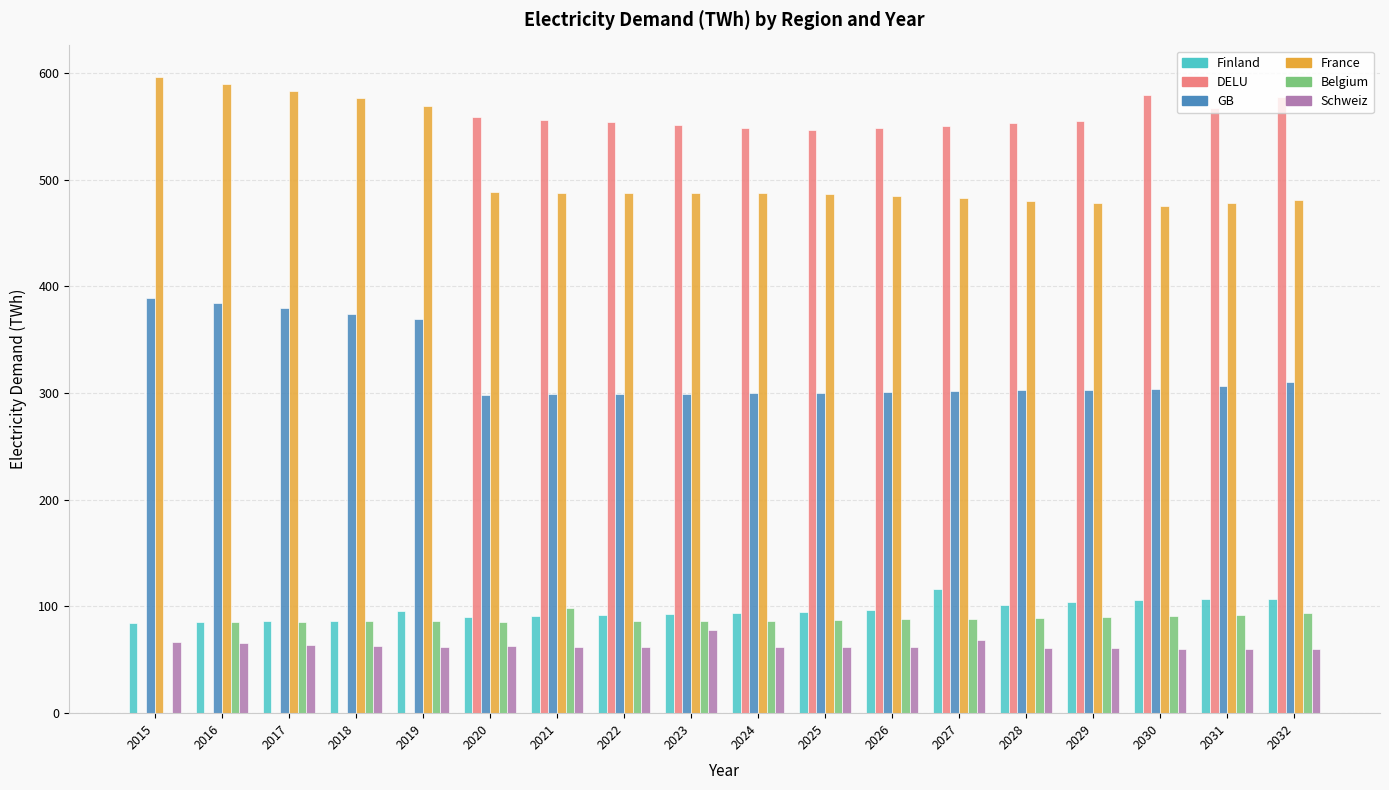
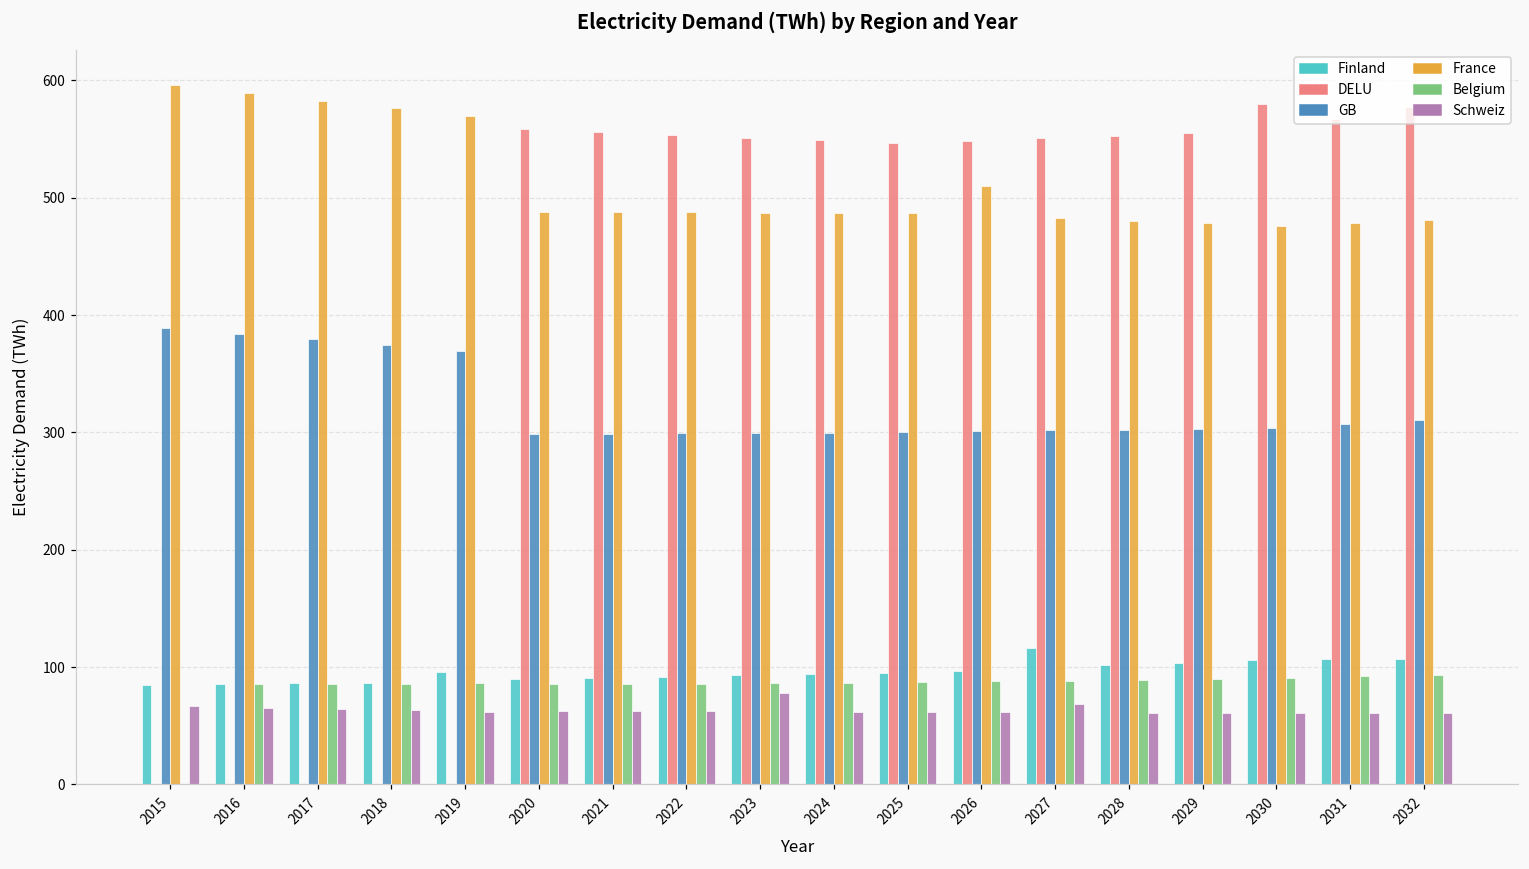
Belgium, 2021: 99 -> 86
France, 2026: 485 -> 510
